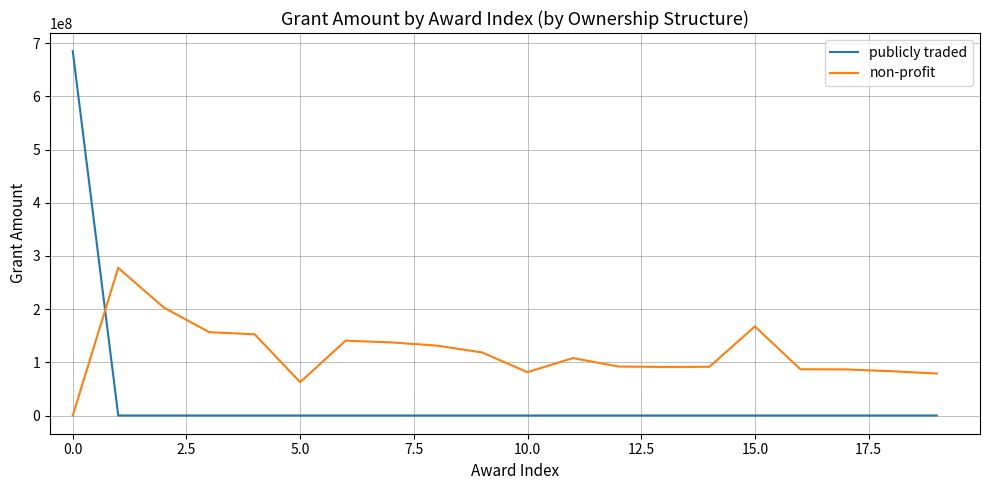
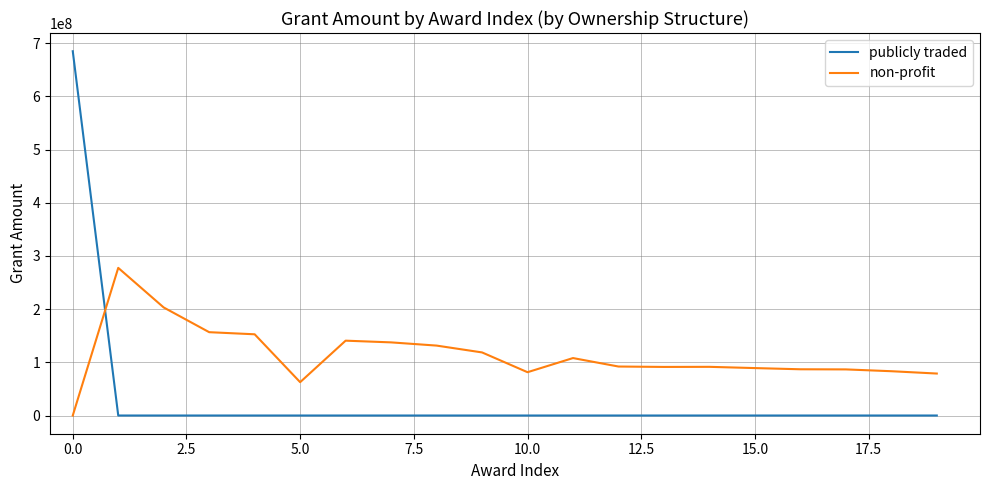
non-profit, 15.0: 170000000 -> 90000000
